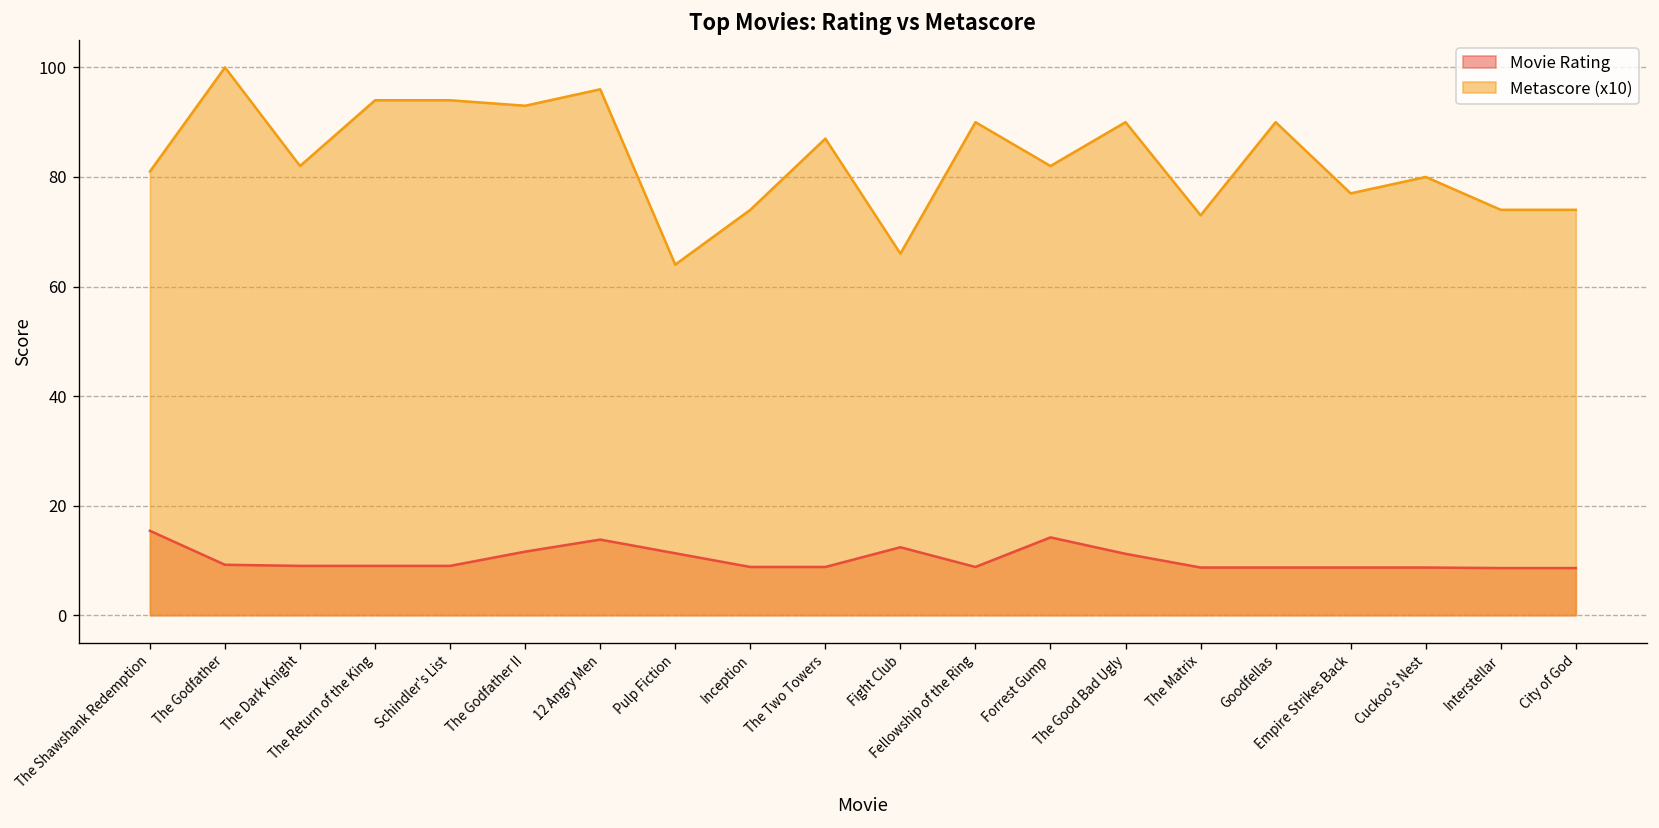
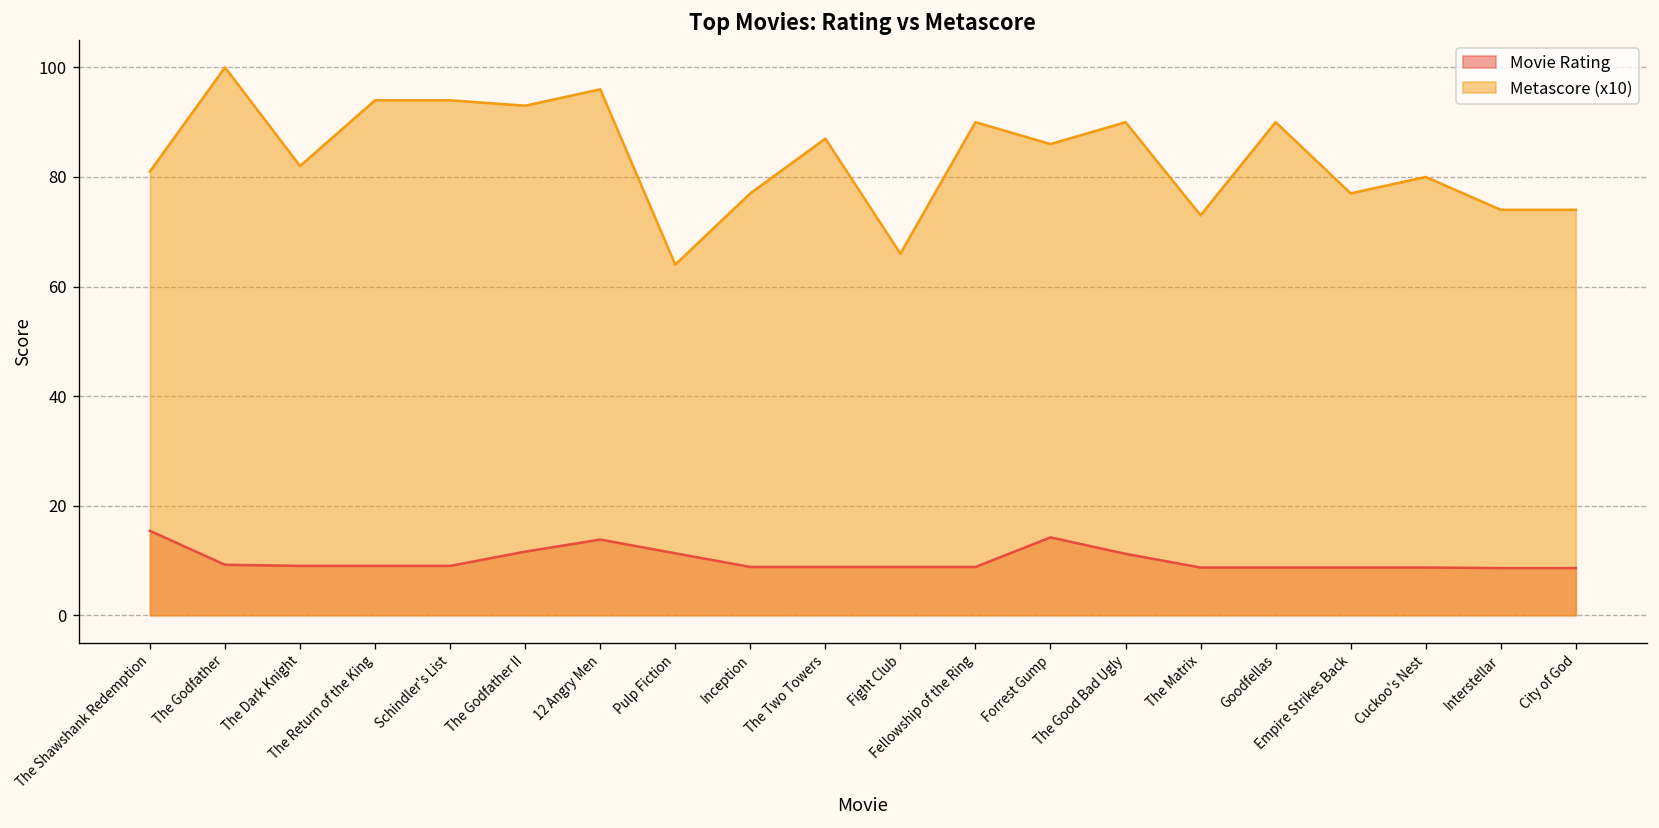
Metascore (x10), Inception: 74 -> 77
Movie Rating, Fight Club: 12 -> 9
Metascore (x10), Forrest Gump: 82 -> 86
